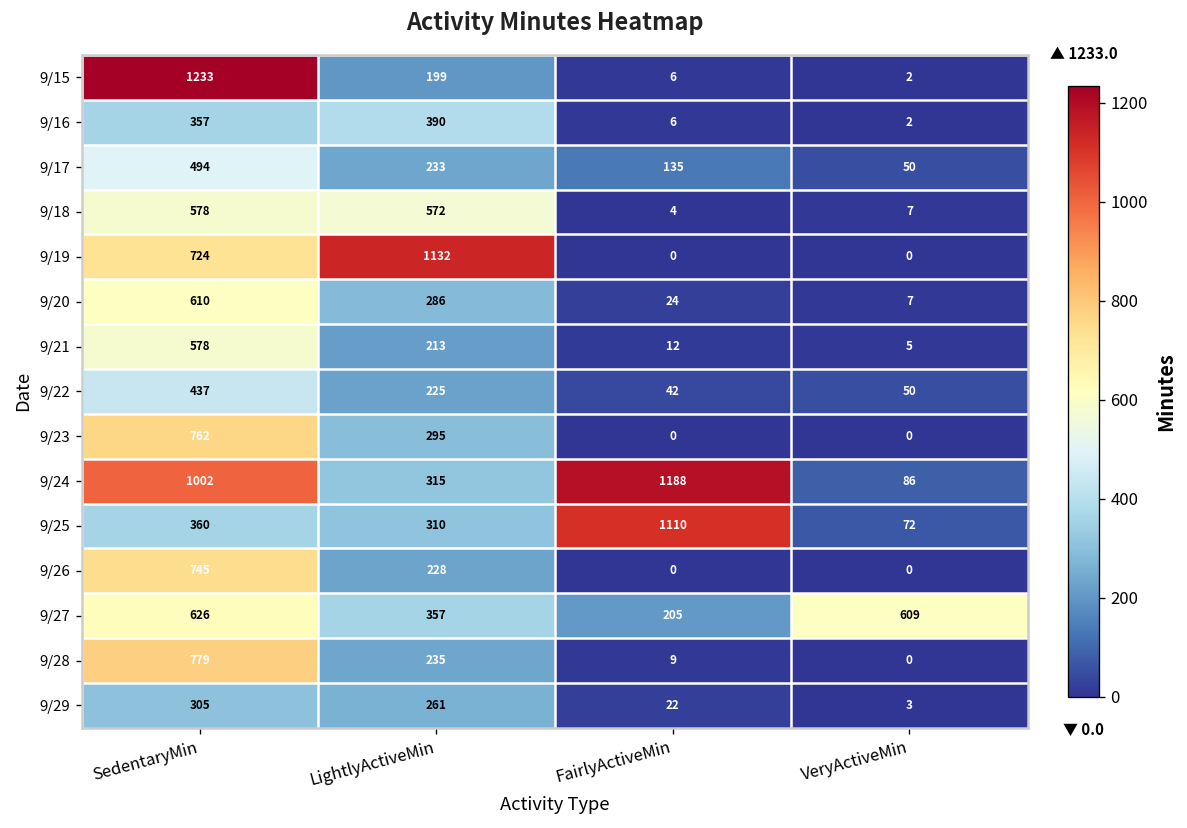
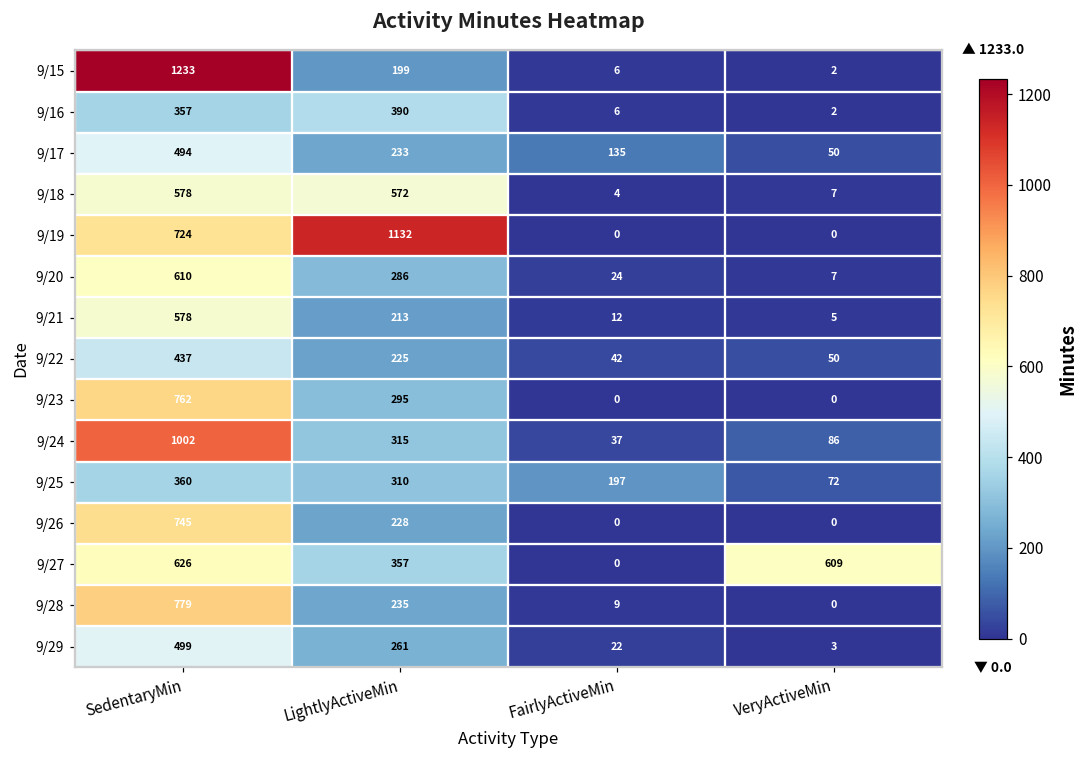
9/24, FairlyActiveMin: 1188 -> 37
9/25, FairlyActiveMin: 1110 -> 197
9/27, FairlyActiveMin: 205 -> 0
9/29, SedentaryMin: 305 -> 499
